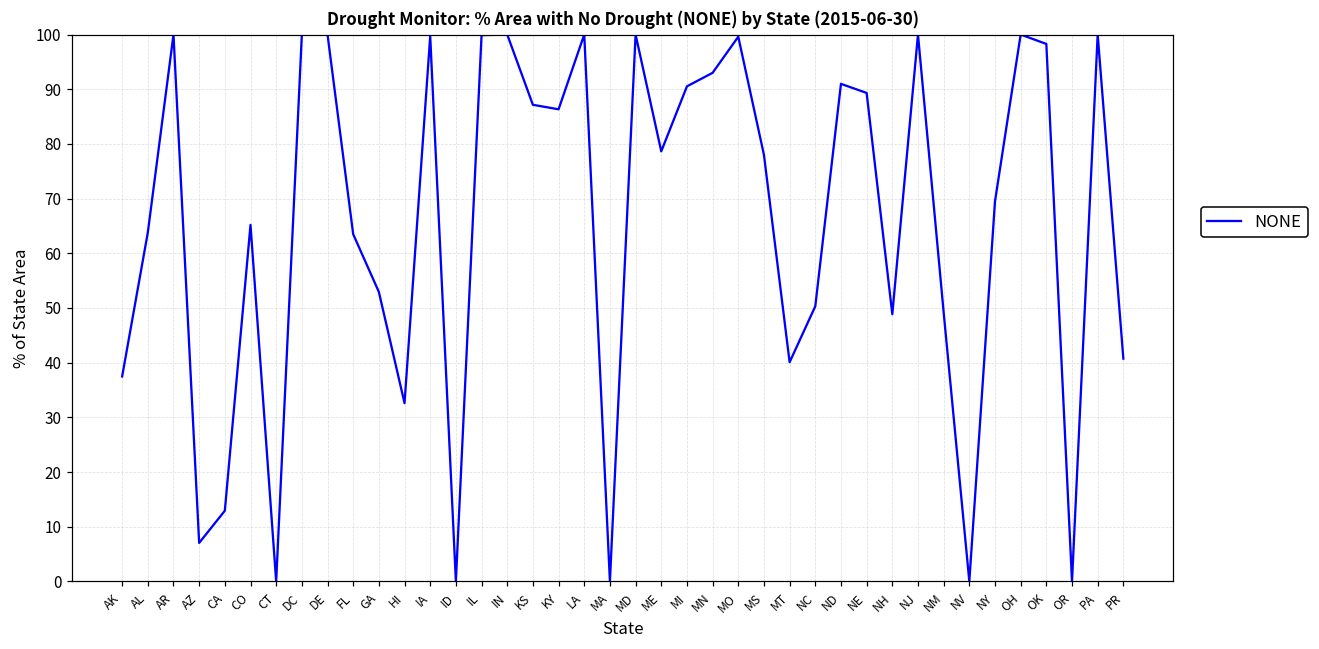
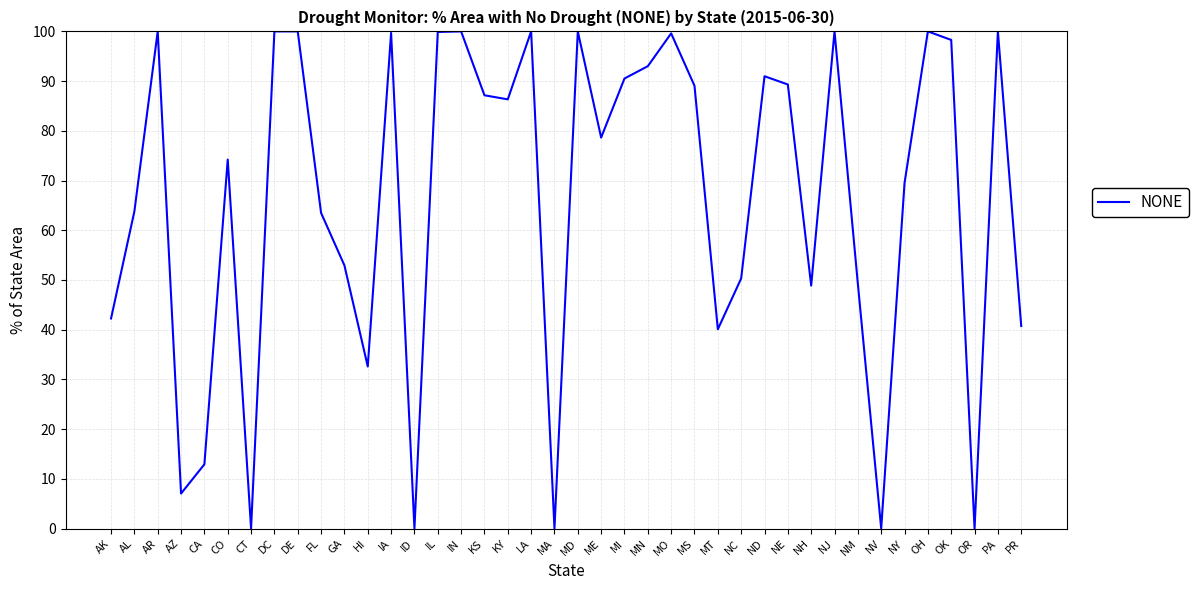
AK: 37 -> 42
CO: 65 -> 74
MS: 78 -> 89
